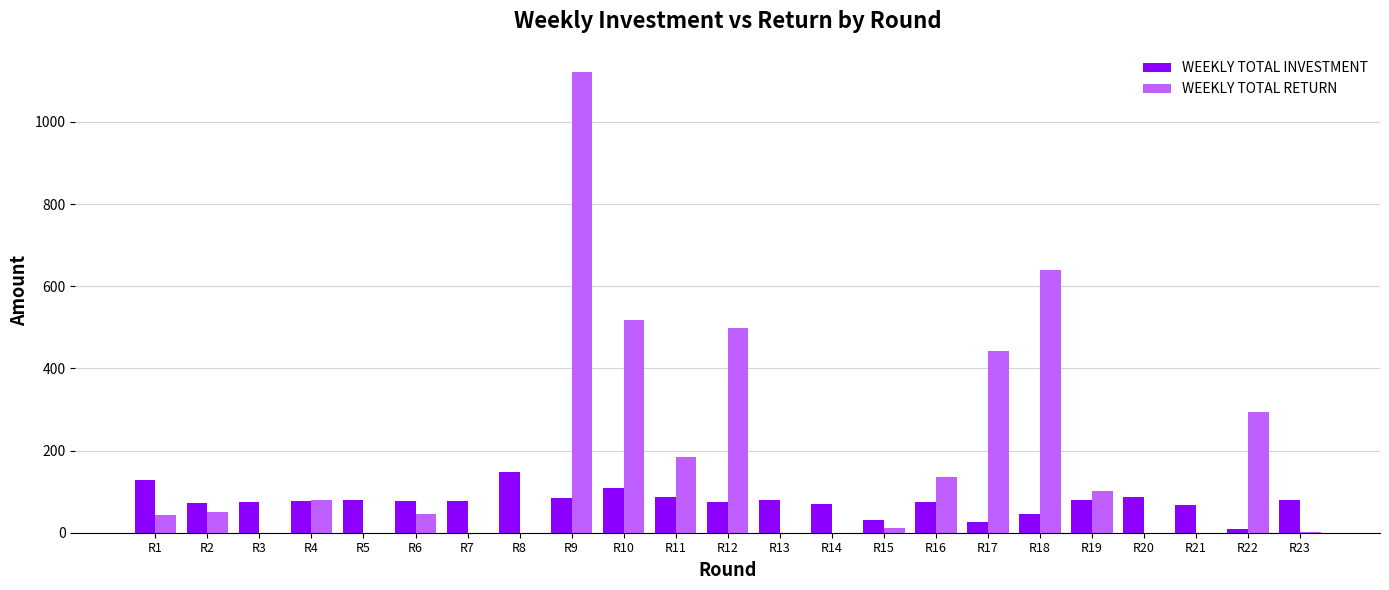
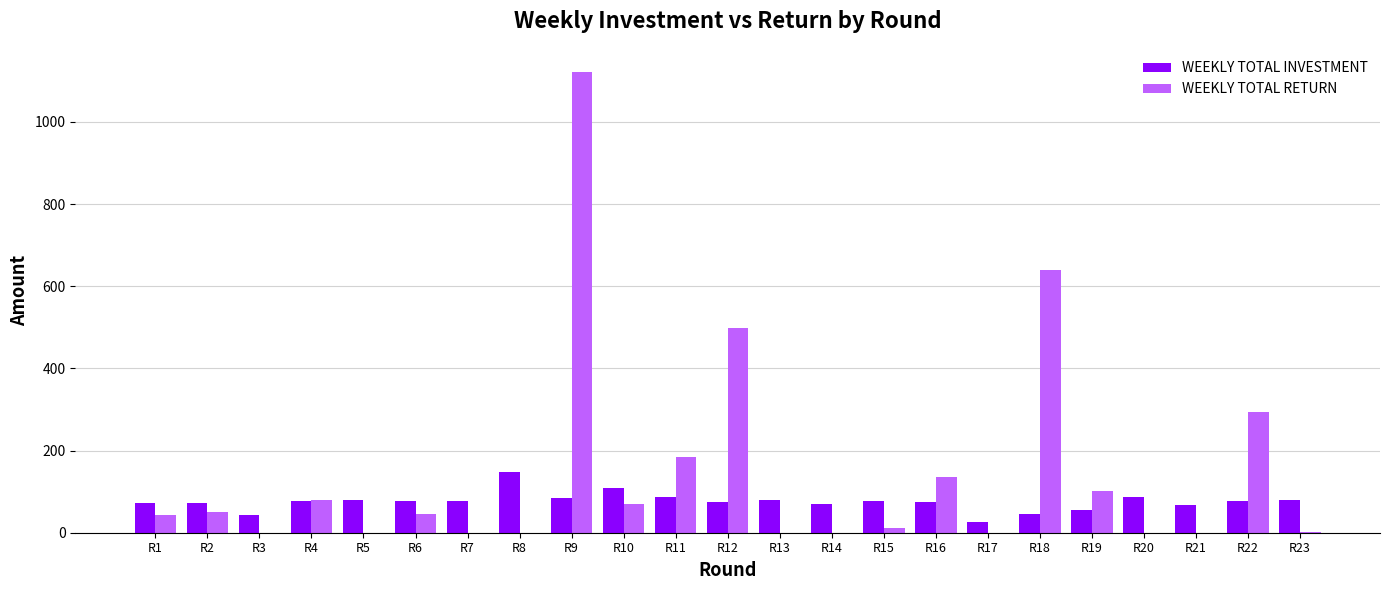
WEEKLY TOTAL INVESTMENT, R1: 130 -> 70
WEEKLY TOTAL INVESTMENT, R3: 80 -> 40
WEEKLY TOTAL RETURN, R10: 520 -> 70
WEEKLY TOTAL INVESTMENT, R15: 30 -> 80
WEEKLY TOTAL RETURN, R17: 440 -> 0
WEEKLY TOTAL INVESTMENT, R19: 80 -> 60
WEEKLY TOTAL INVESTMENT, R22: 10 -> 80
